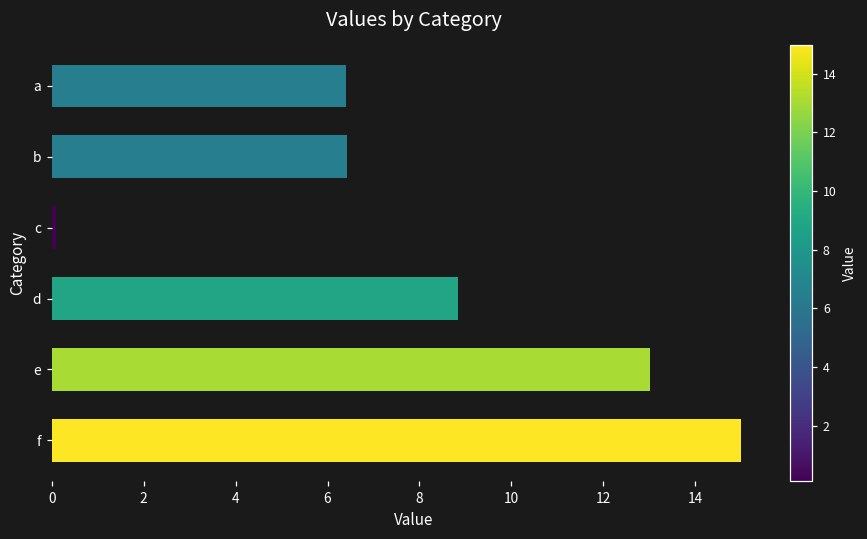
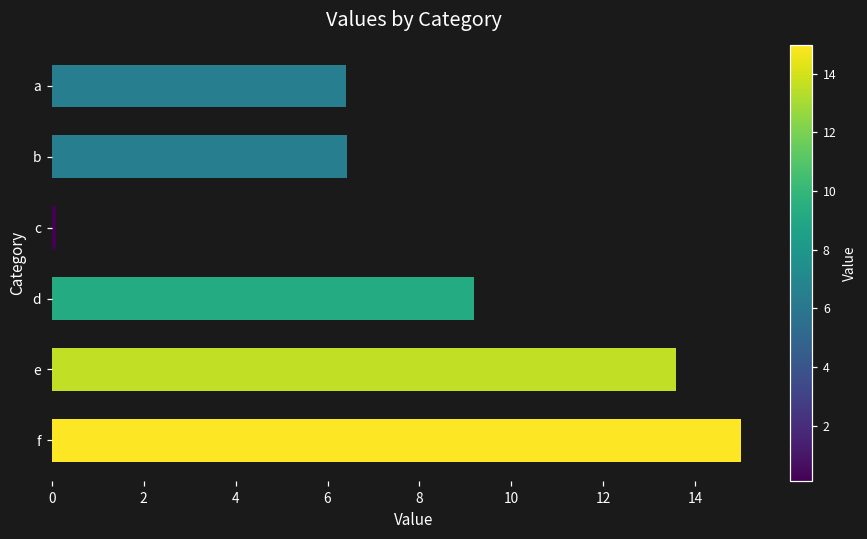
d: 8.8 -> 9.2
e: 13.0 -> 13.6
